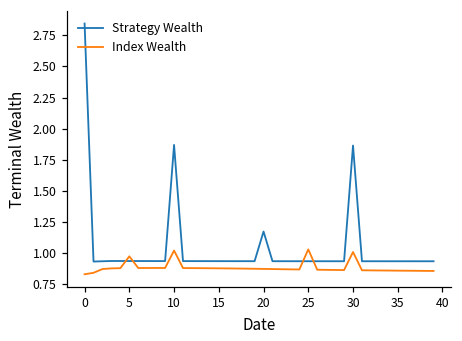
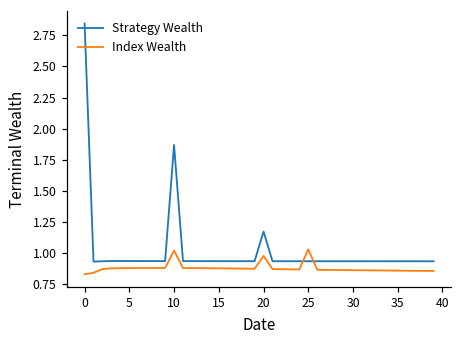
Index Wealth, 5: 0.98 -> 0.88
Index Wealth, 20: 0.87 -> 0.98
Strategy Wealth, 30: 1.86 -> 0.94
Index Wealth, 30: 1.01 -> 0.86
